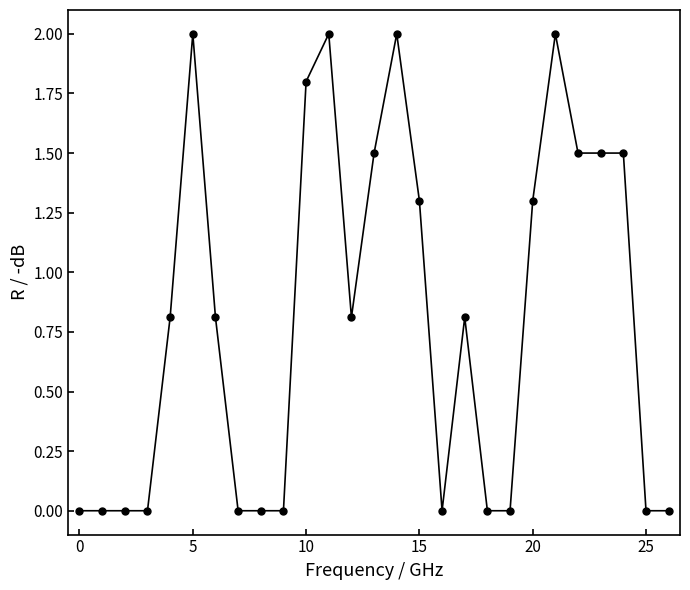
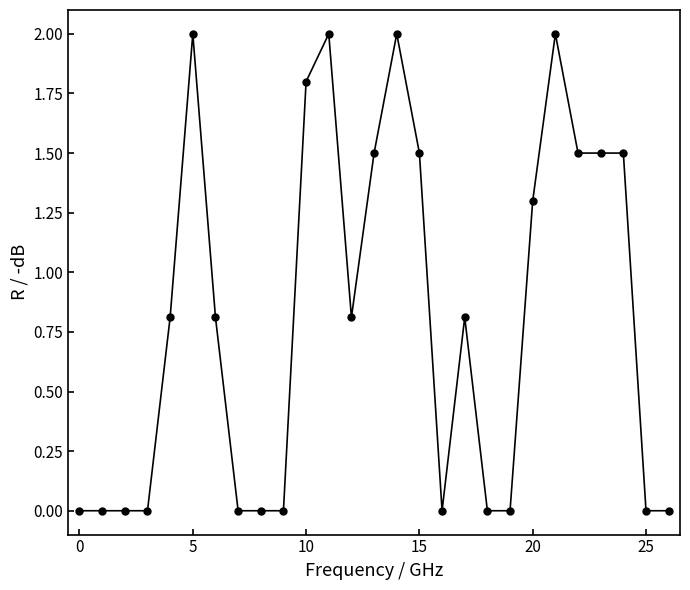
15: 1.3 -> 1.5
